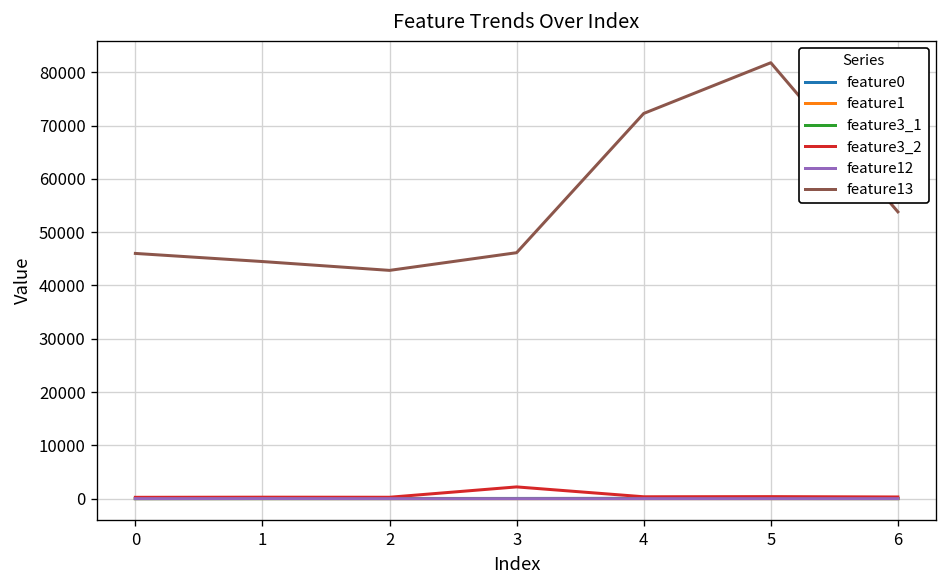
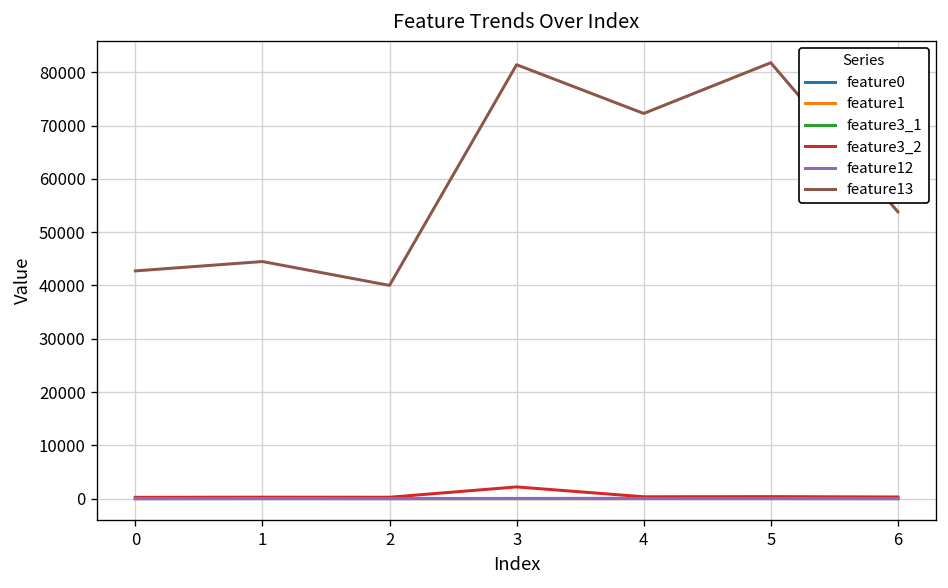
feature13, 0: 46000 -> 43000
feature13, 2: 43000 -> 40000
feature13, 3: 46000 -> 81000
